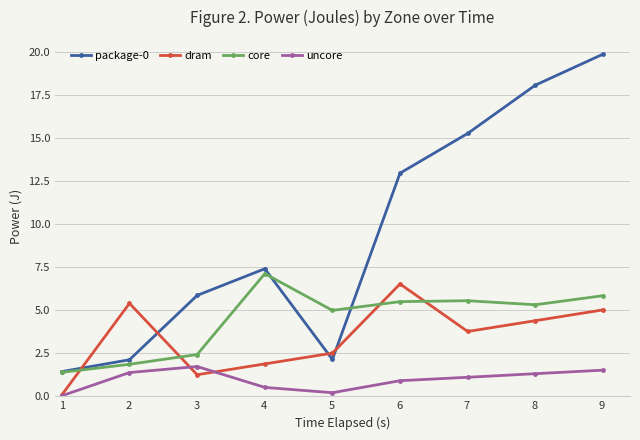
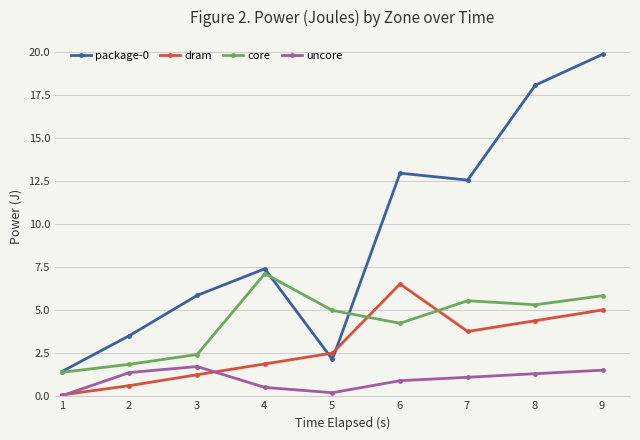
package-0, 2: 2.1 -> 3.5
dram, 2: 5.4 -> 0.6
core, 6: 5.5 -> 4.2
package-0, 7: 15.3 -> 12.6
